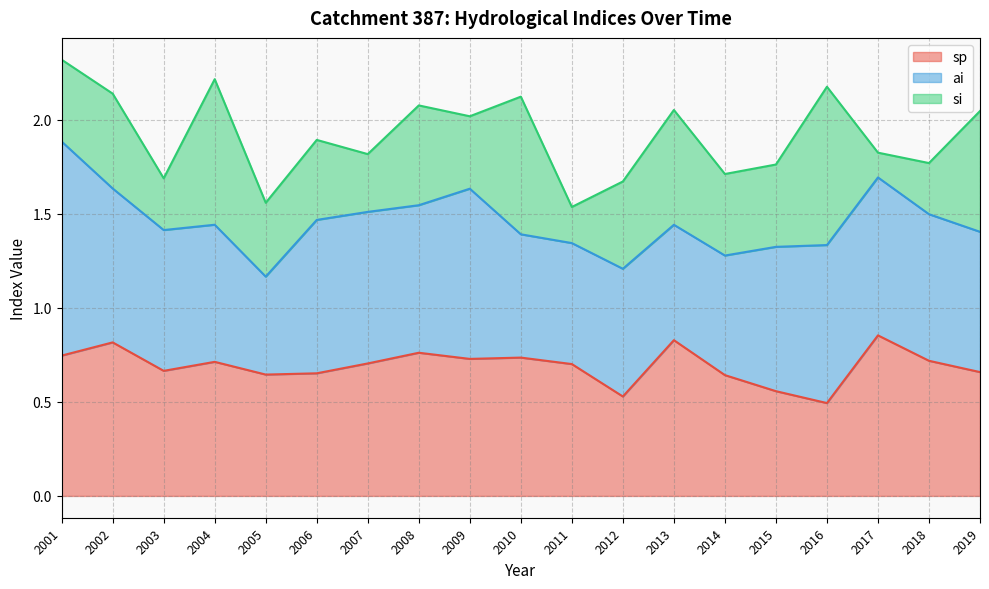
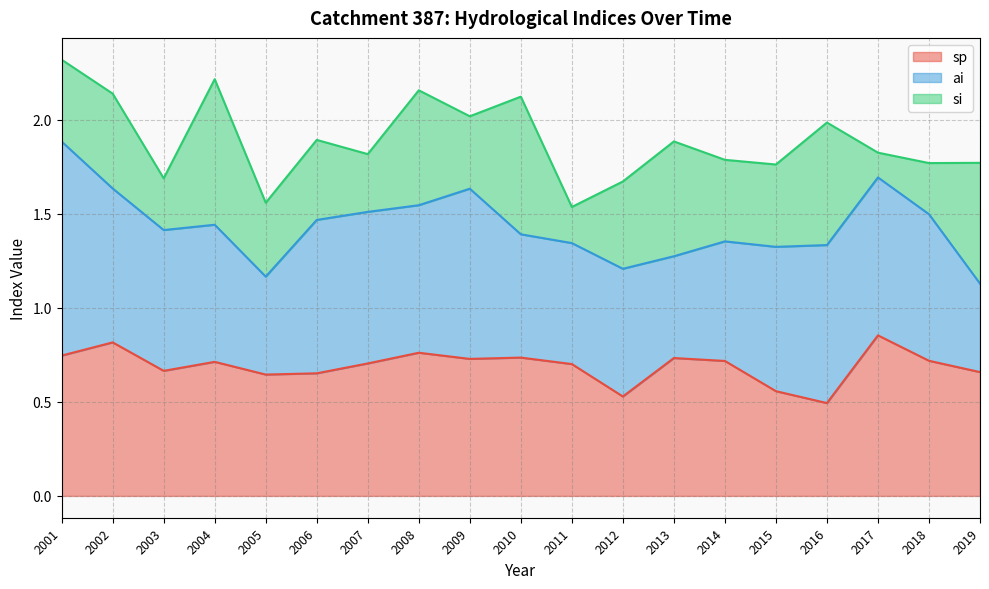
si, 2008: 0.53 -> 0.61
sp, 2013: 0.83 -> 0.73
ai, 2013: 0.61 -> 0.54
sp, 2014: 0.64 -> 0.72
si, 2016: 0.84 -> 0.65
ai, 2019: 0.75 -> 0.47
